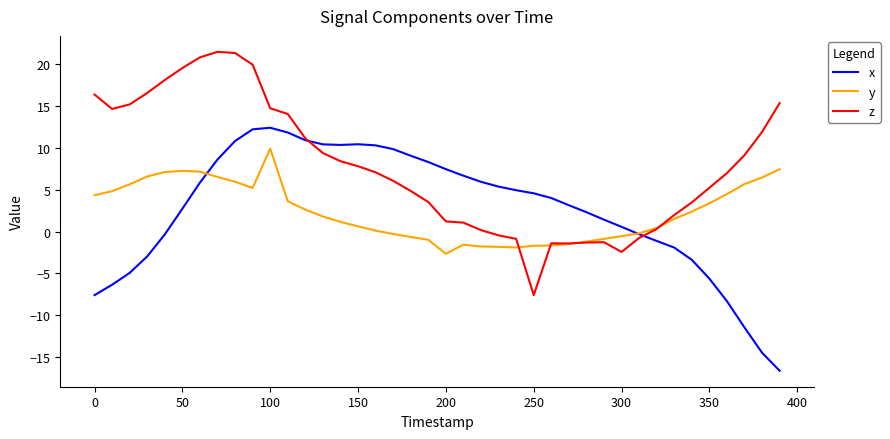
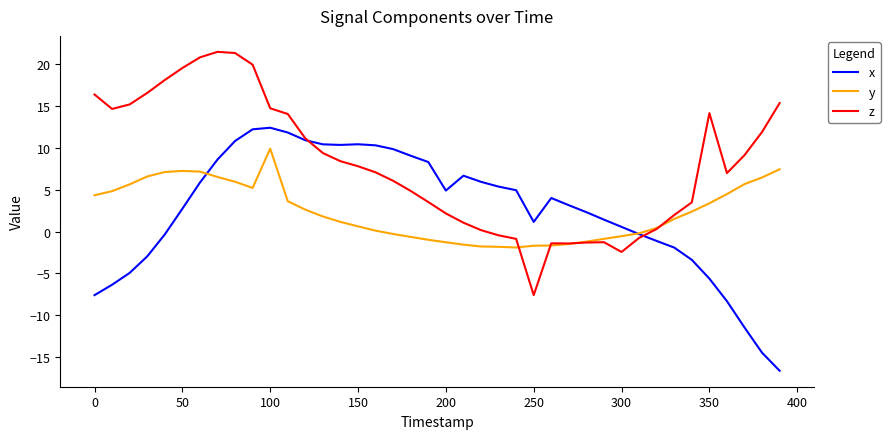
x, 200: 7 -> 5
y, 200: -3 -> -1
z, 200: 1 -> 2
x, 250: 5 -> 1
z, 350: 5 -> 14
